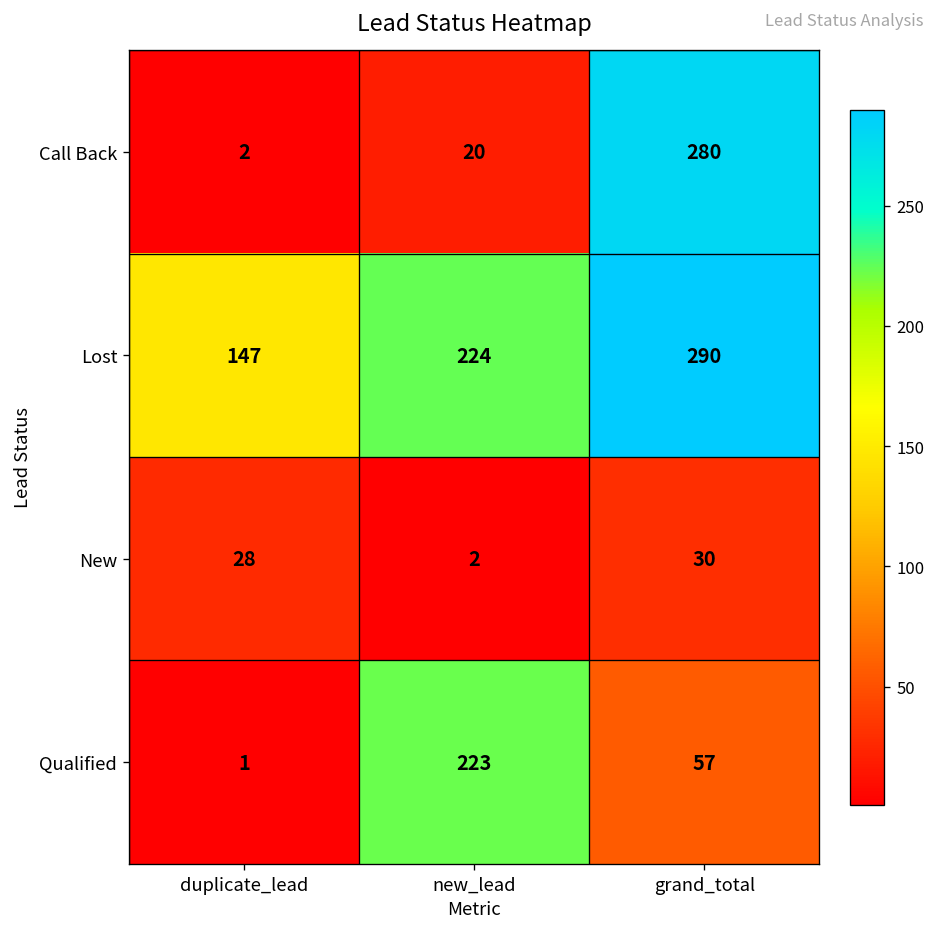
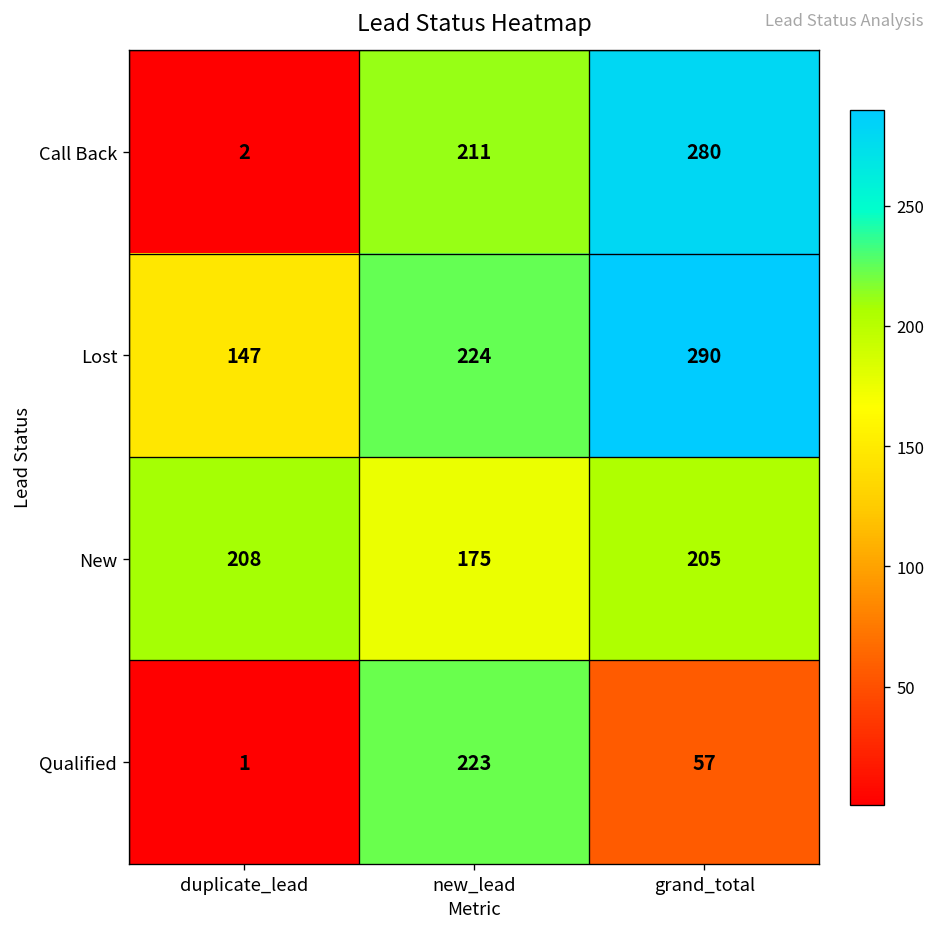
Call Back, new_lead: 20 -> 211
New, duplicate_lead: 28 -> 208
New, new_lead: 2 -> 175
New, grand_total: 30 -> 205
